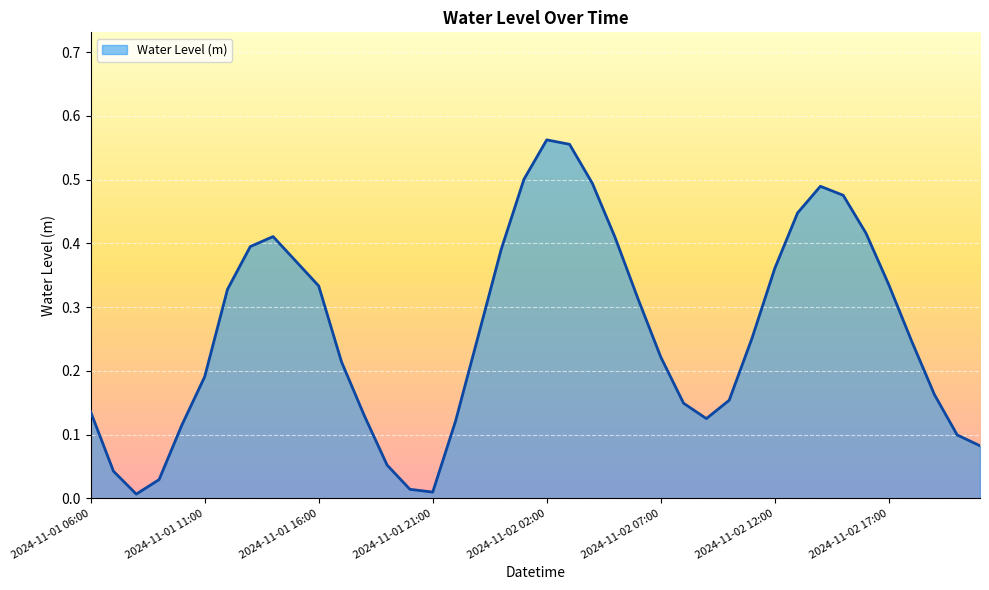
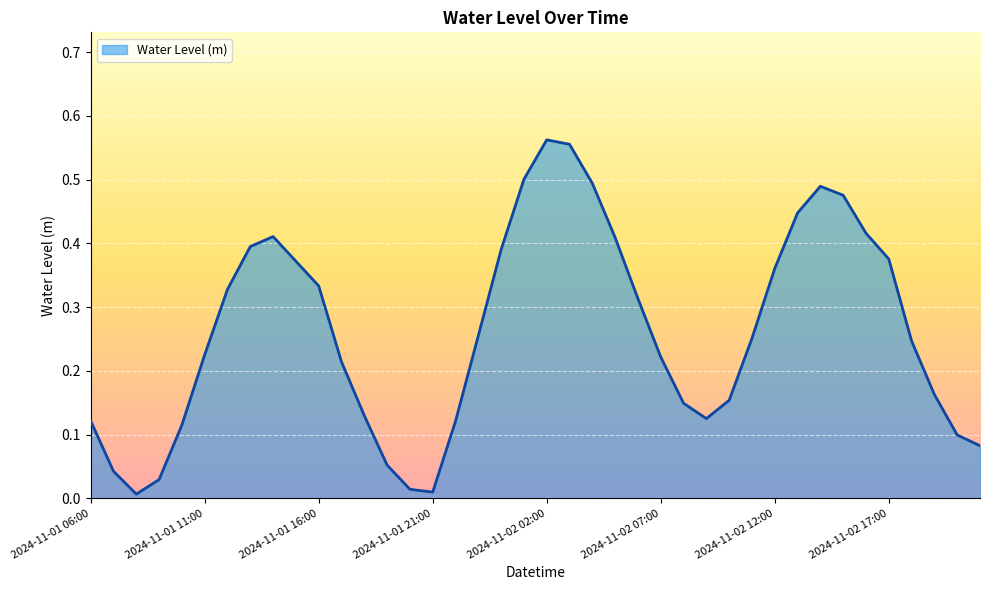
2024-11-01 06:00: 0.14 -> 0.12
2024-11-01 11:00: 0.19 -> 0.23
2024-11-02 17:00: 0.34 -> 0.38
